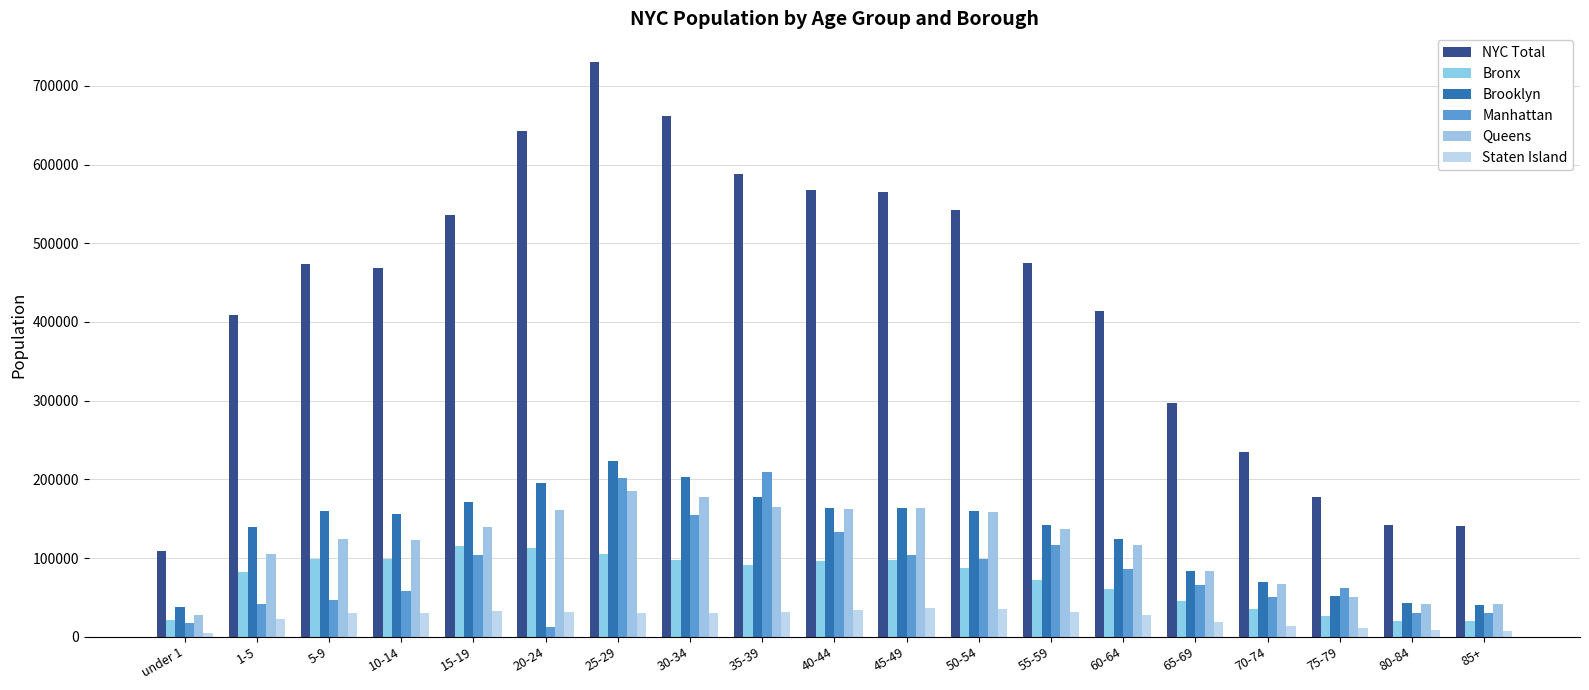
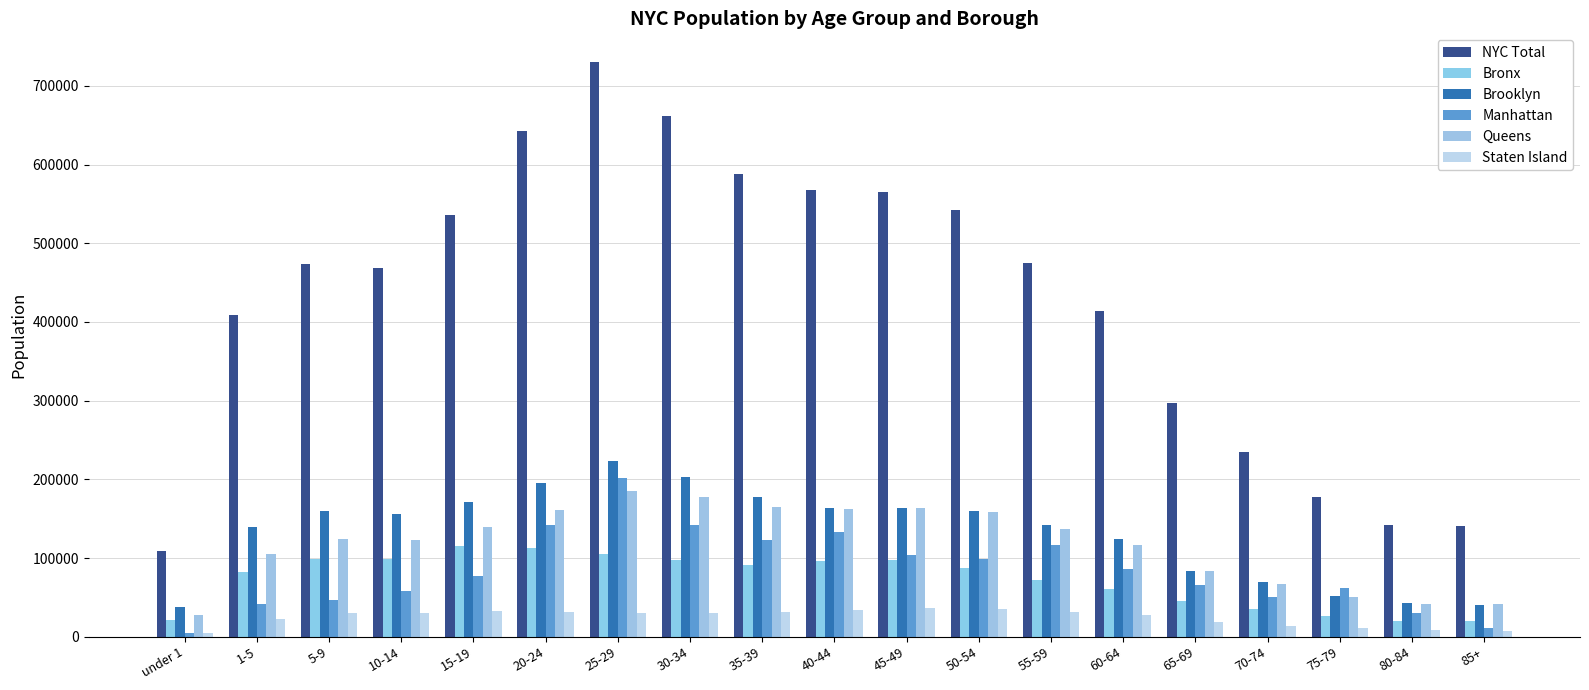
Manhattan, under 1: 20000 -> 10000
Manhattan, 15-19: 100000 -> 80000
Manhattan, 20-24: 10000 -> 140000
Manhattan, 30-34: 150000 -> 140000
Manhattan, 35-39: 210000 -> 120000
Manhattan, 85+: 30000 -> 10000
